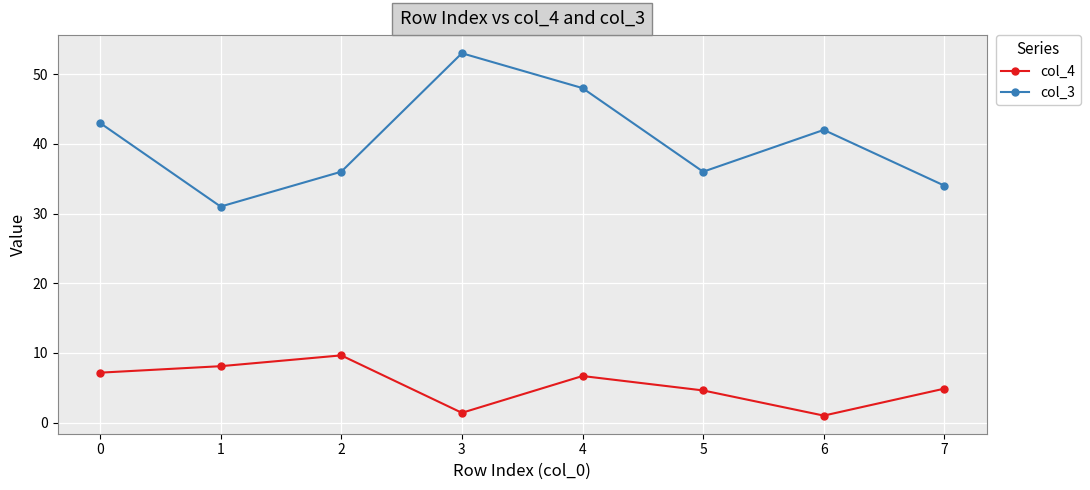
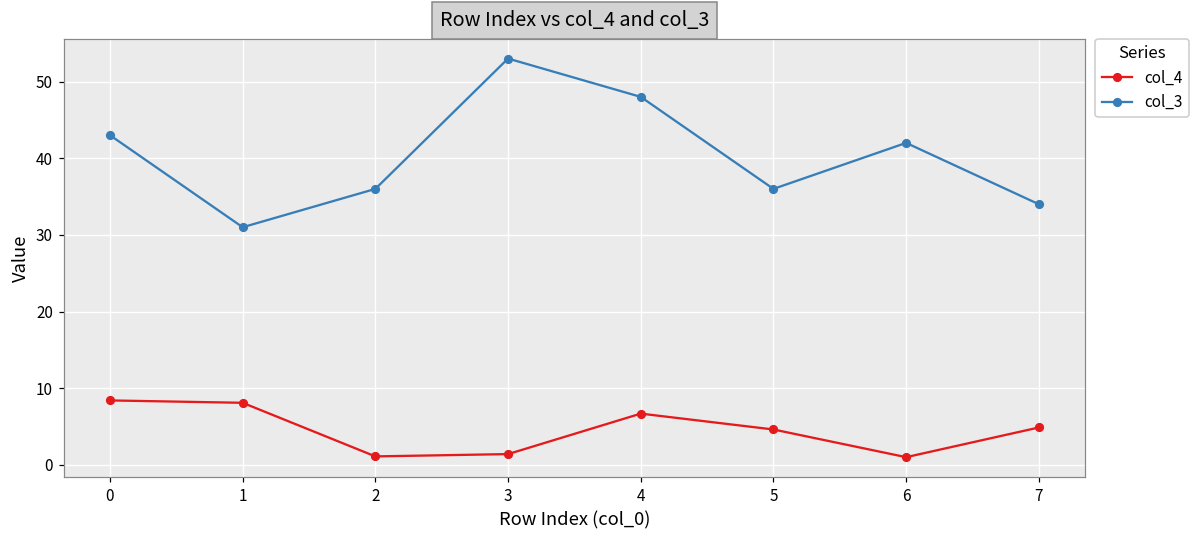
col_4, 0: 7 -> 8
col_4, 2: 10 -> 1
